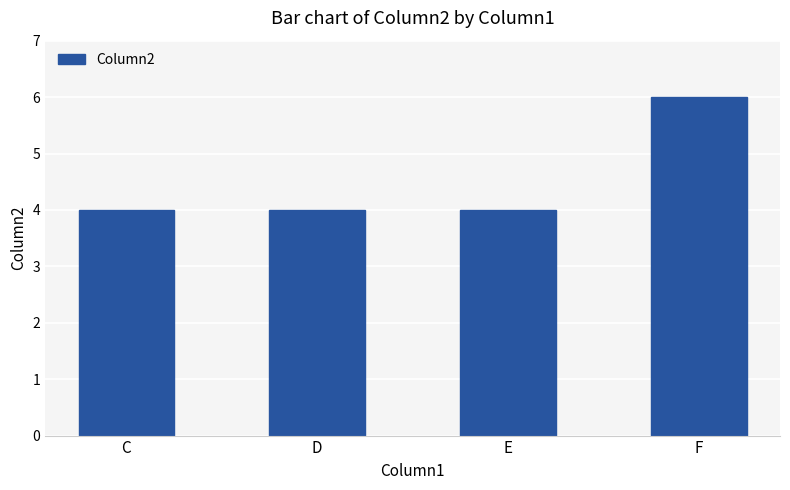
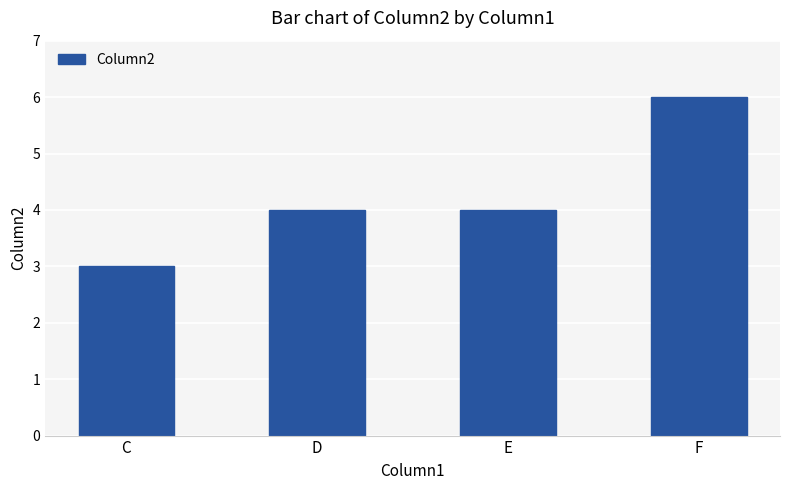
C: 4 -> 3
